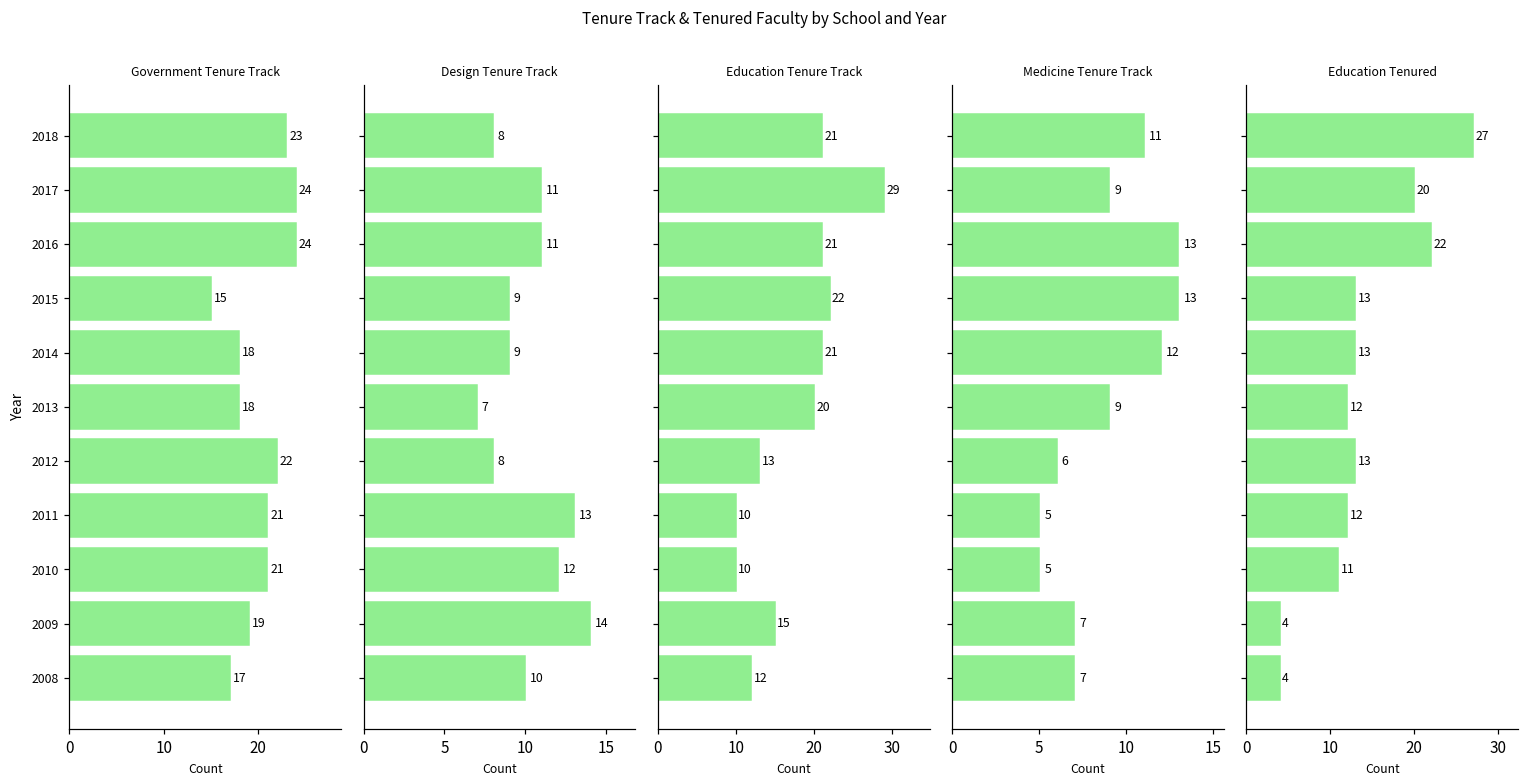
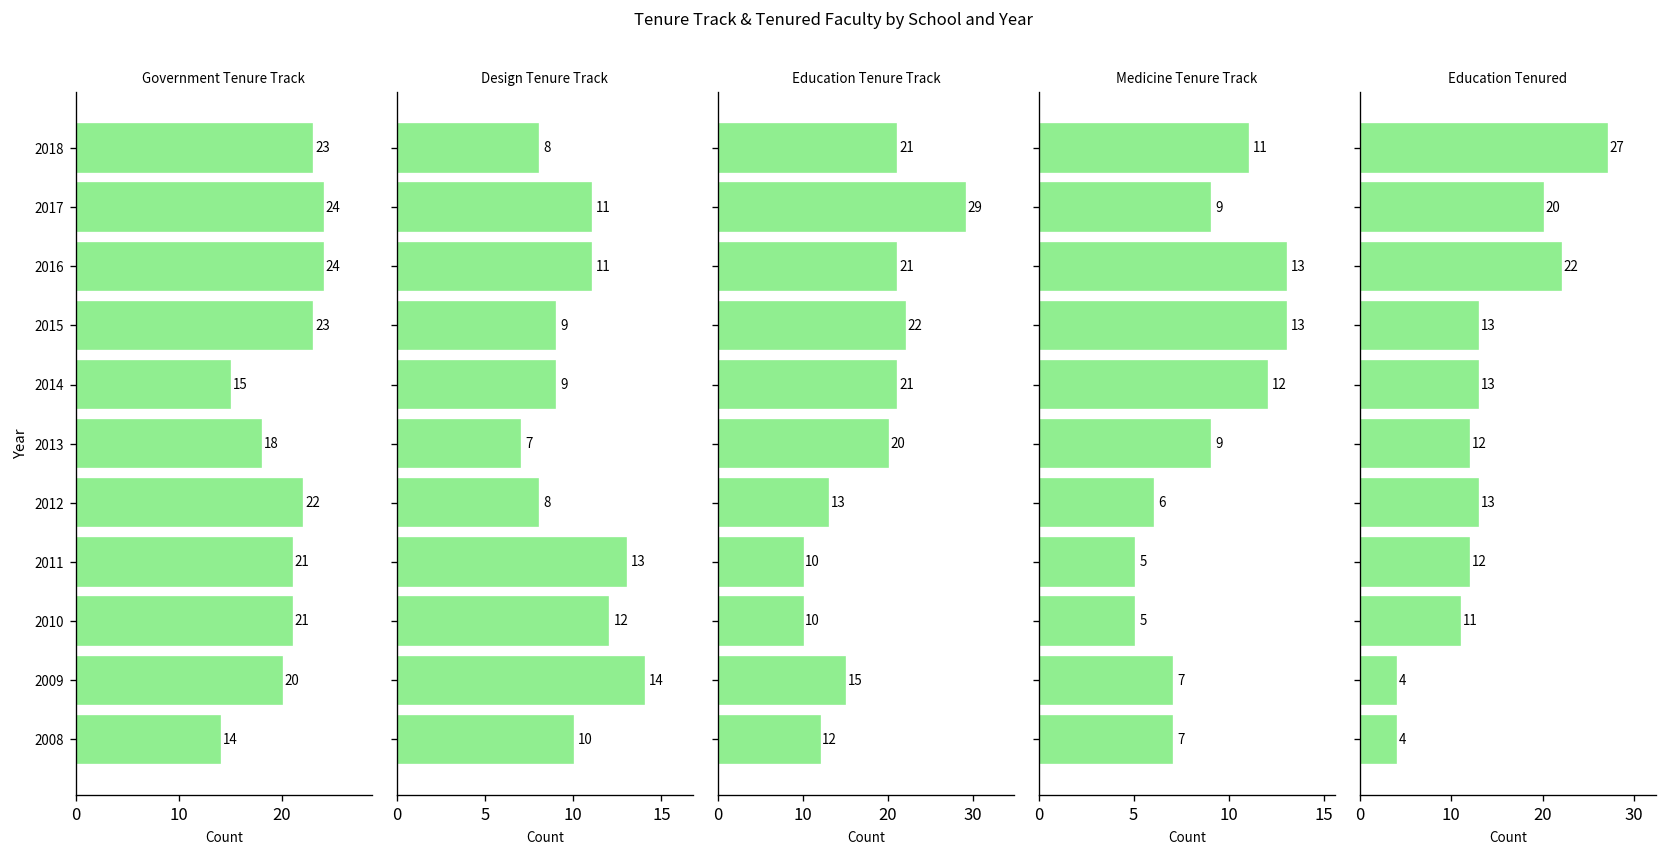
Government Tenure Track, 2015: 15 -> 23
Government Tenure Track, 2014: 18 -> 15
Government Tenure Track, 2009: 19 -> 20
Government Tenure Track, 2008: 17 -> 14
